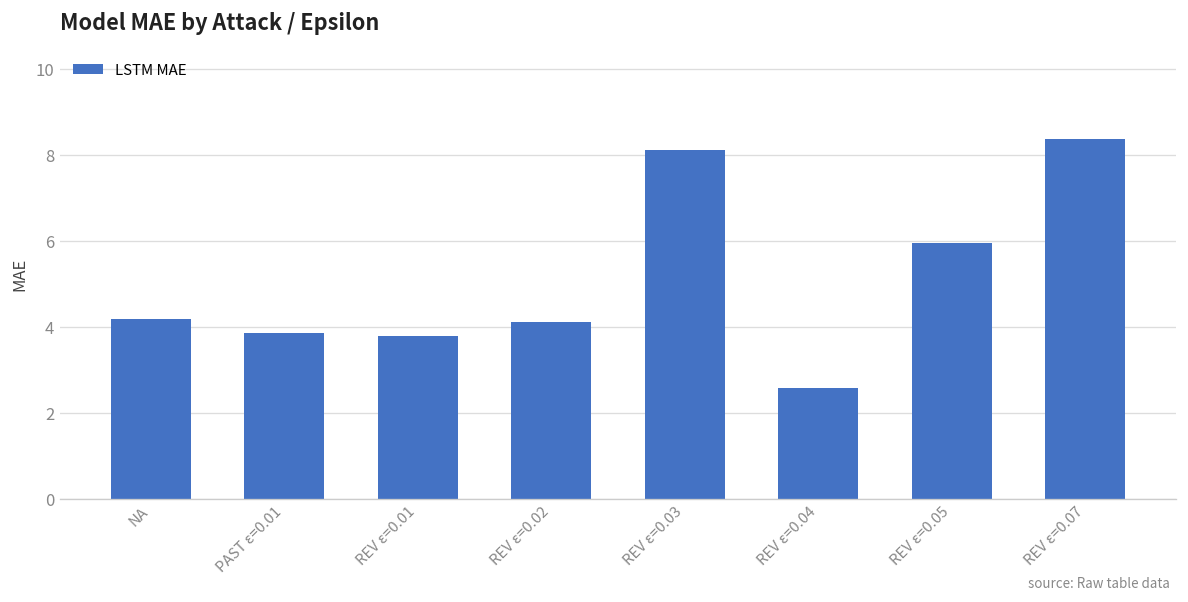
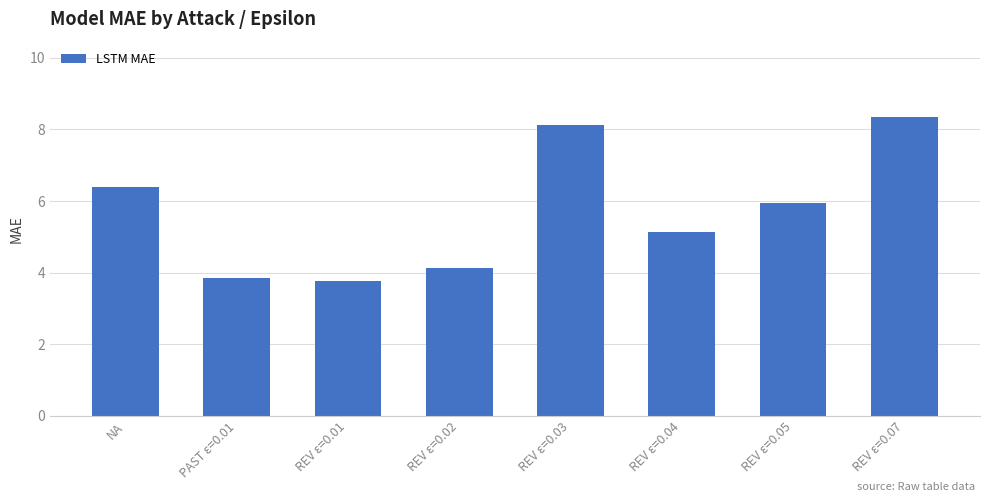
NA: 4.2 -> 6.4
REV ε=0.04: 2.6 -> 5.1
